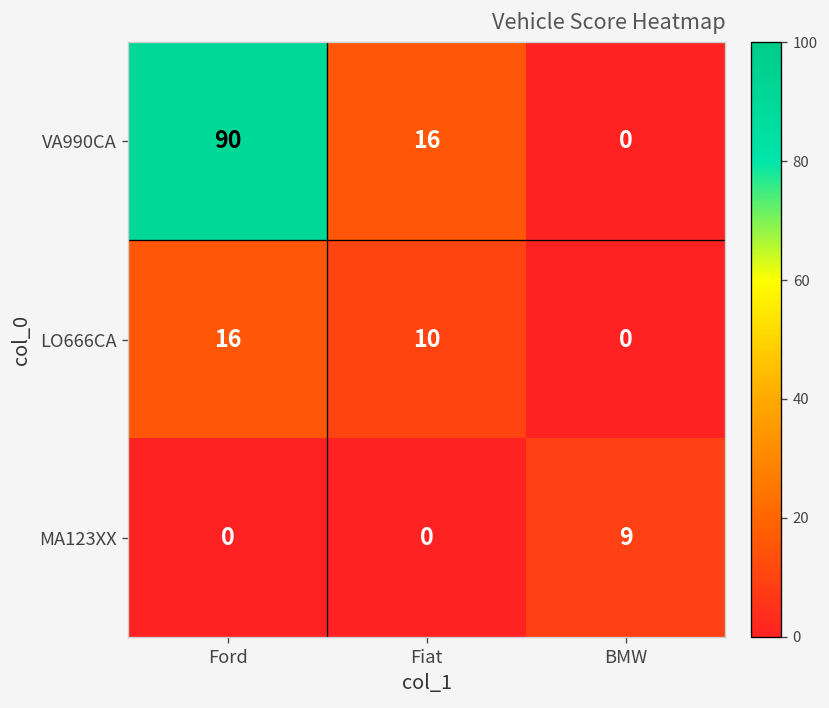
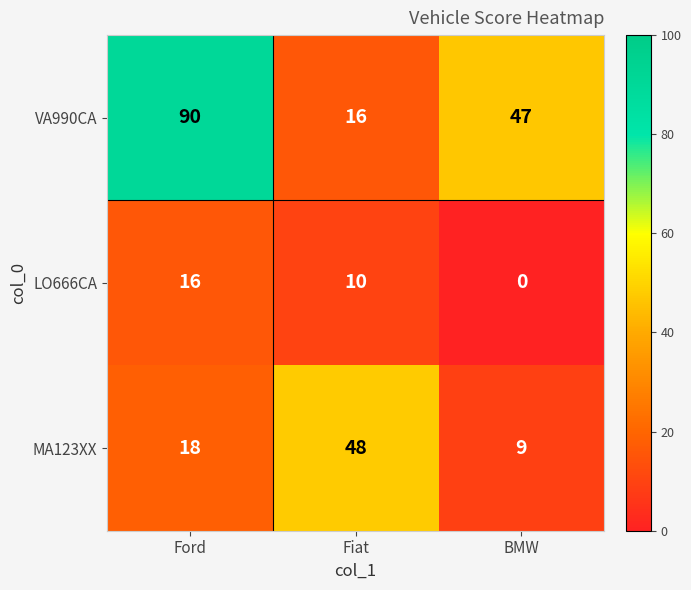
VA990CA, BMW: 0 -> 47
MA123XX, Ford: 0 -> 18
MA123XX, Fiat: 0 -> 48
